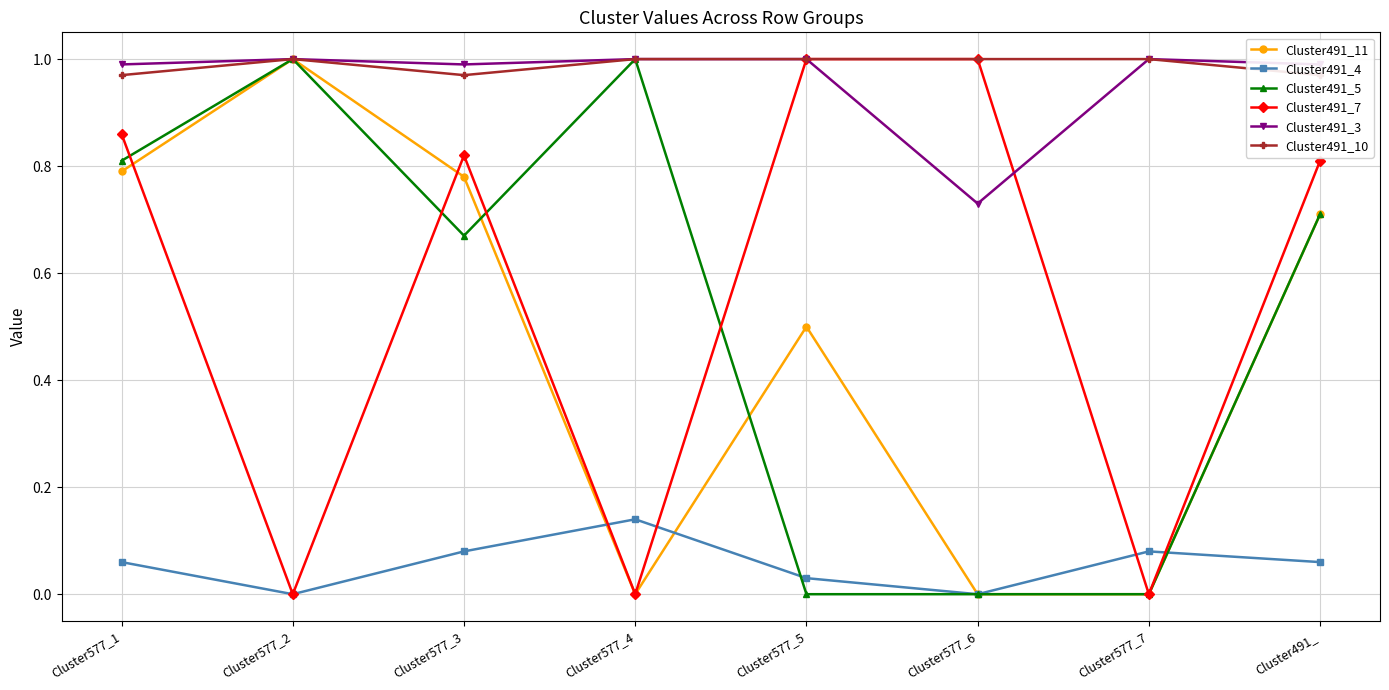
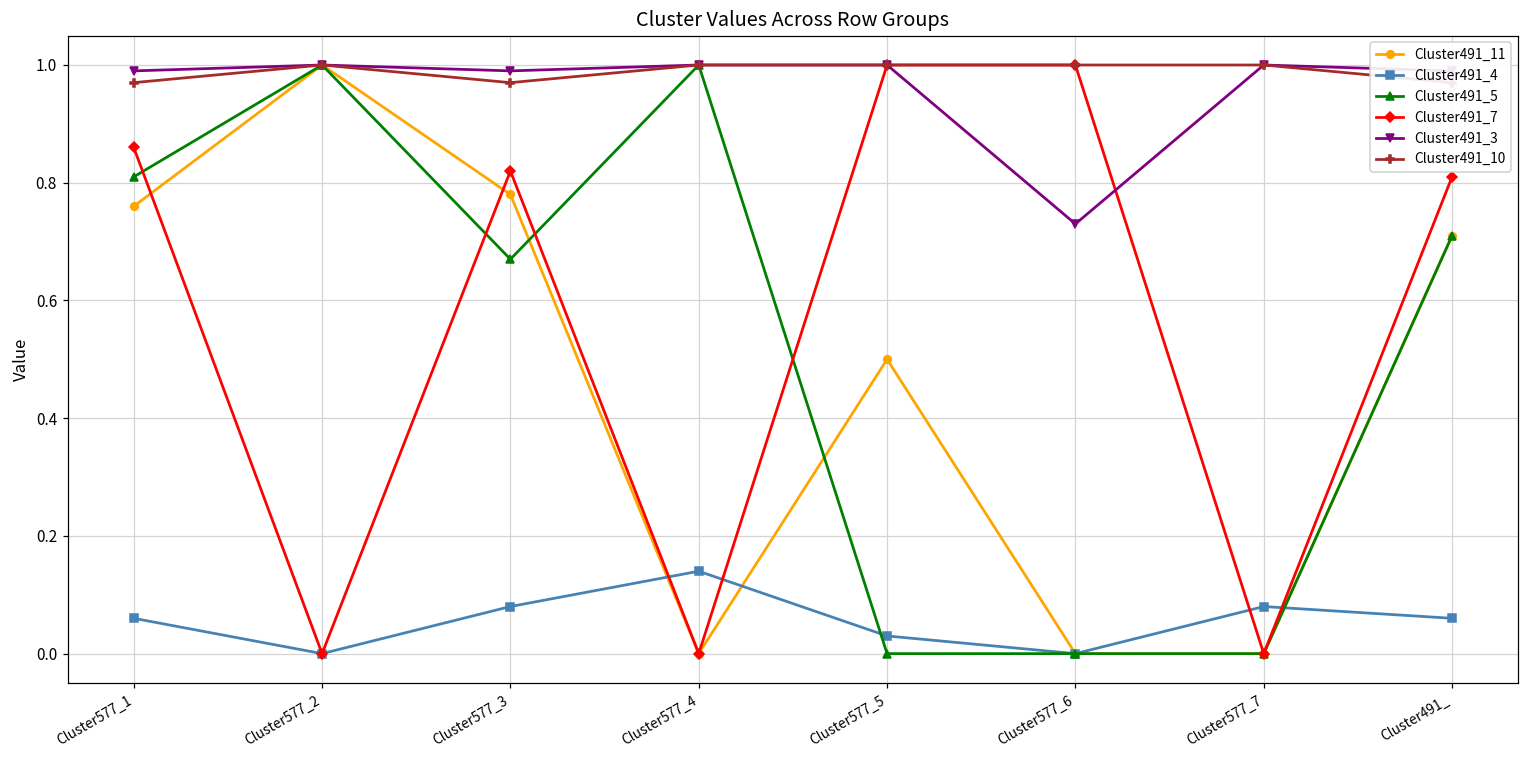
Cluster491_11, Cluster577_1: 0.79 -> 0.76
